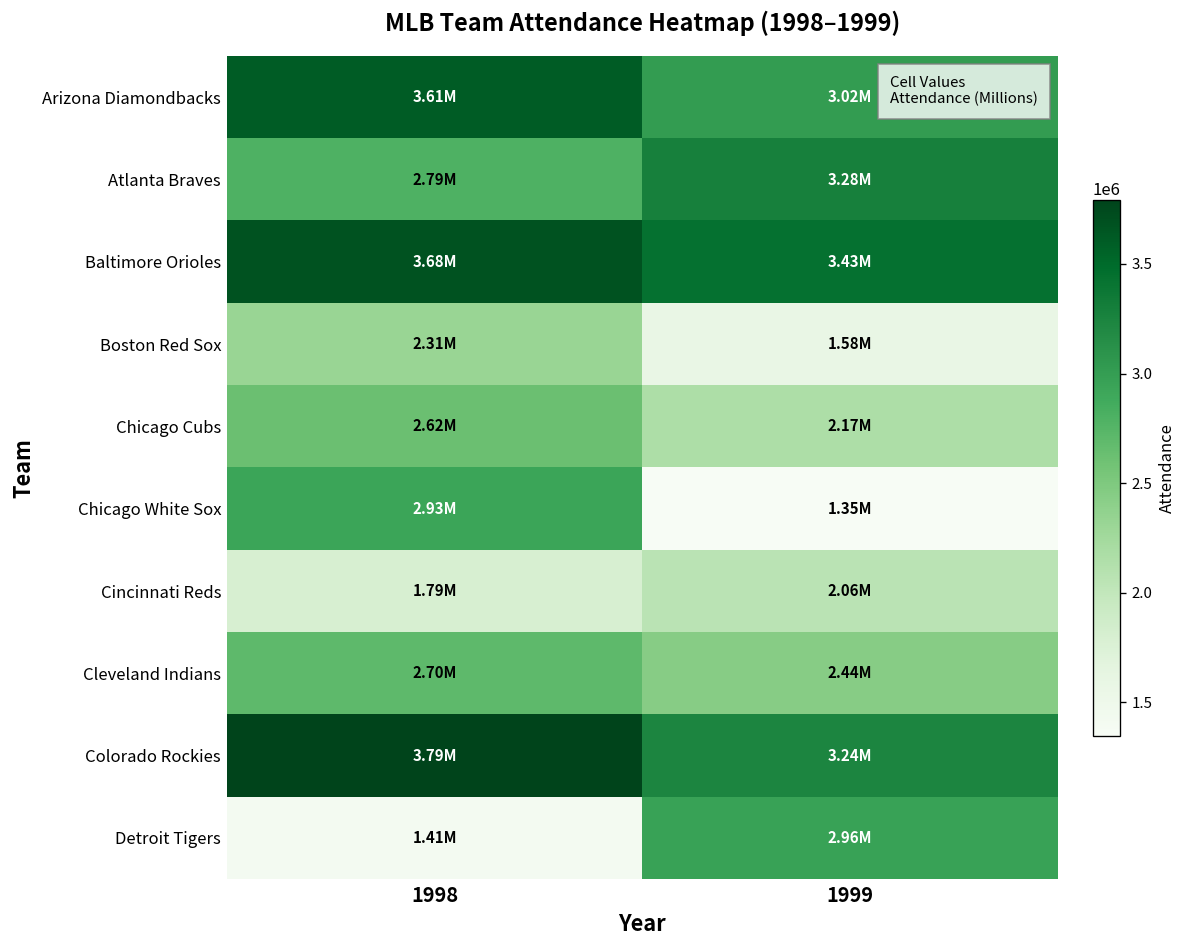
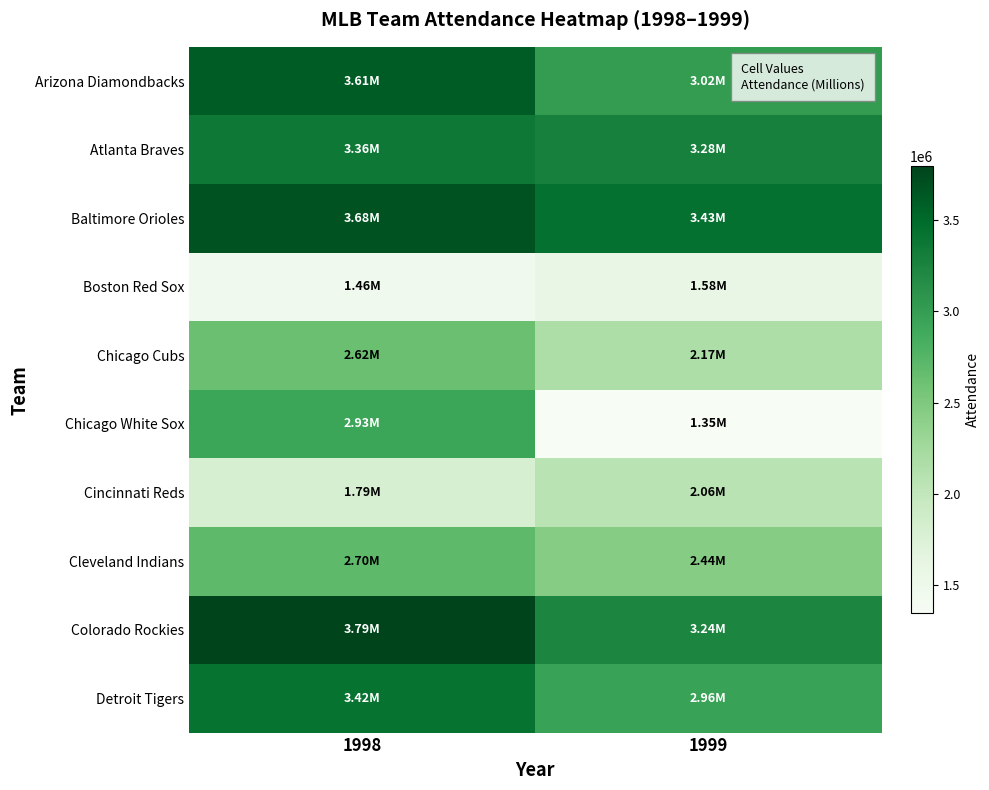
Atlanta Braves, 1998: 2.79M -> 3.36M
Boston Red Sox, 1998: 2.31M -> 1.46M
Detroit Tigers, 1998: 1.41M -> 3.42M
